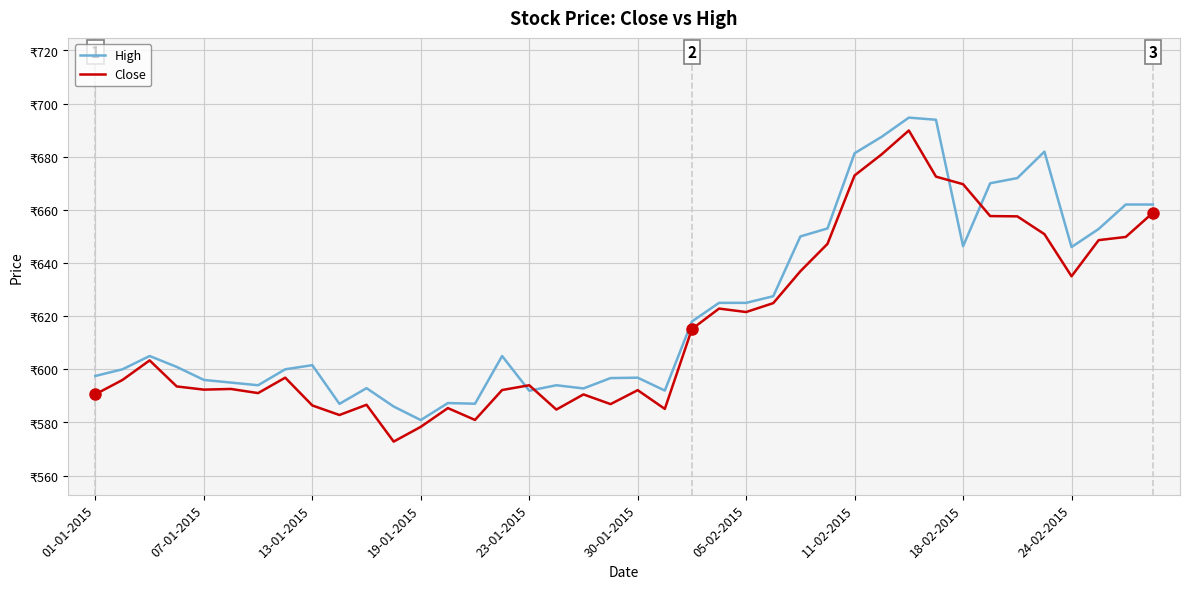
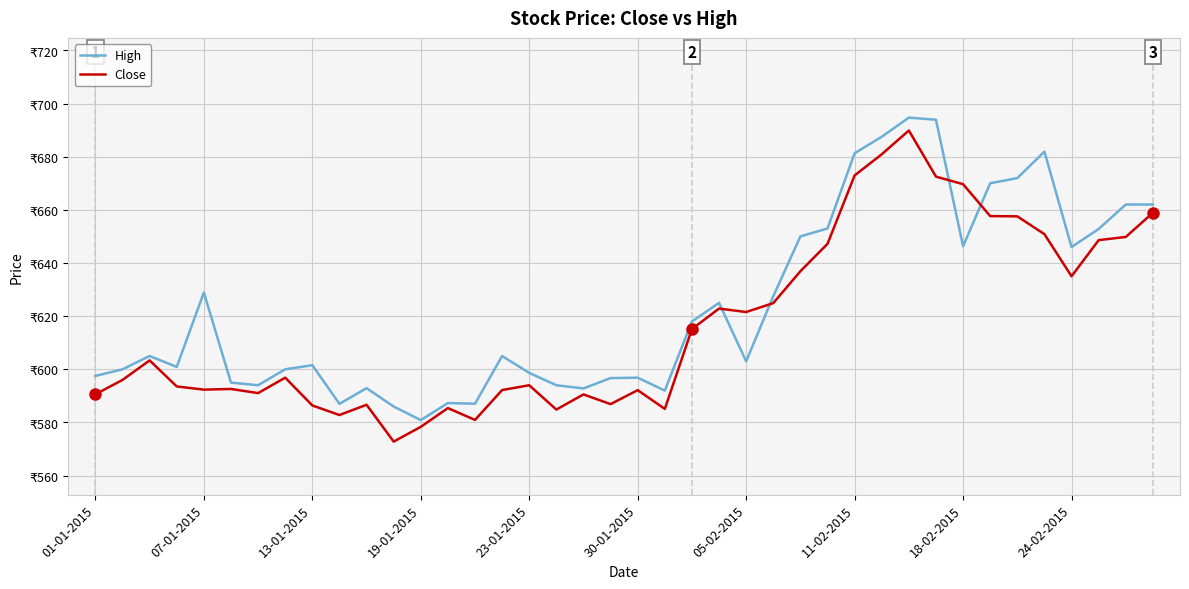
High, 07-01-2015: ₹596 -> ₹629
High, 23-01-2015: ₹592 -> ₹599
High, 05-02-2015: ₹625 -> ₹603
